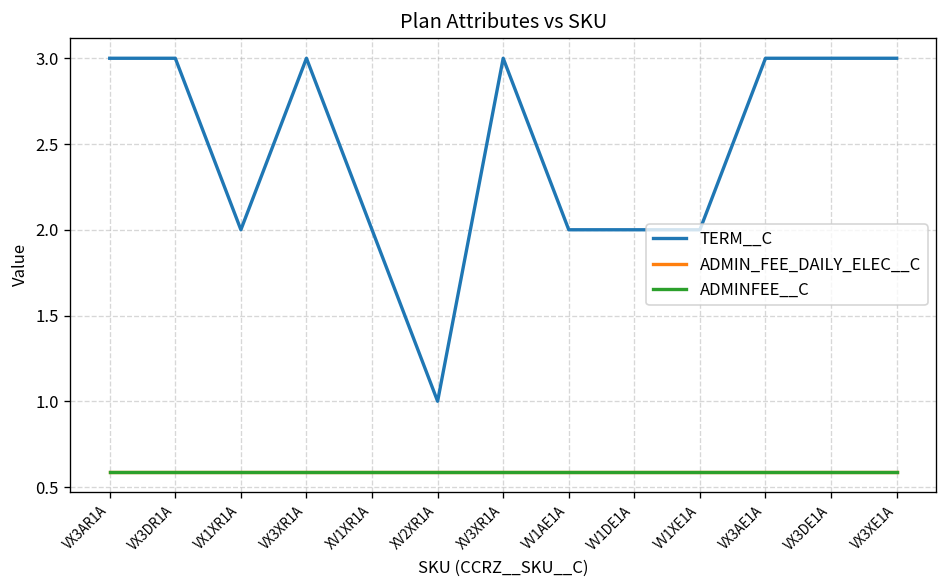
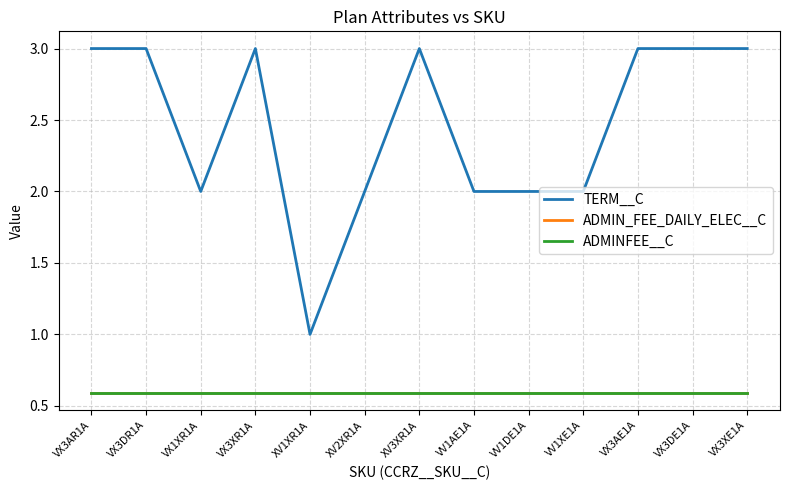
TERM__C, XV1XR1A: 2 -> 1
TERM__C, XV2XR1A: 1 -> 2
